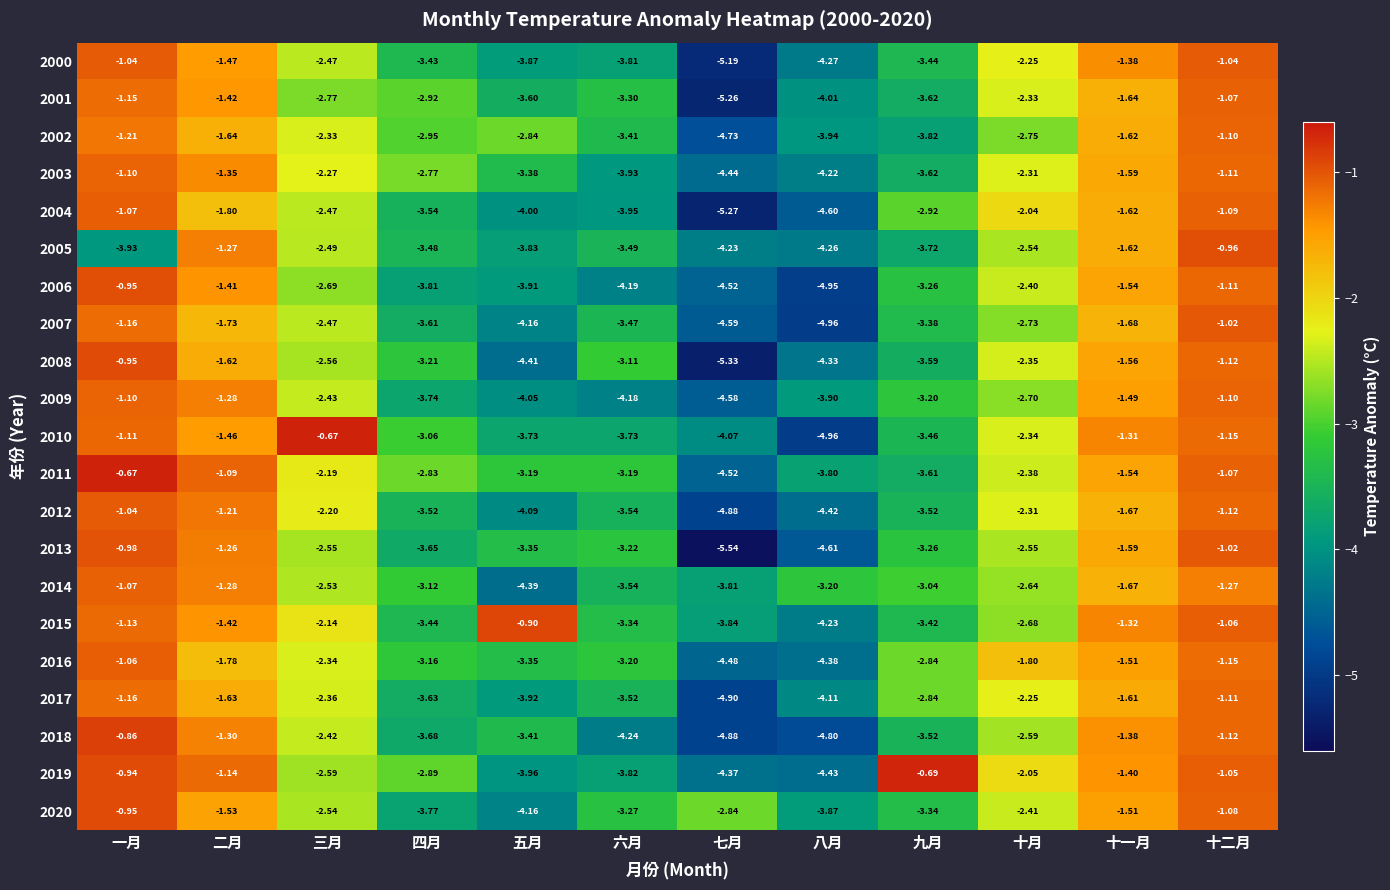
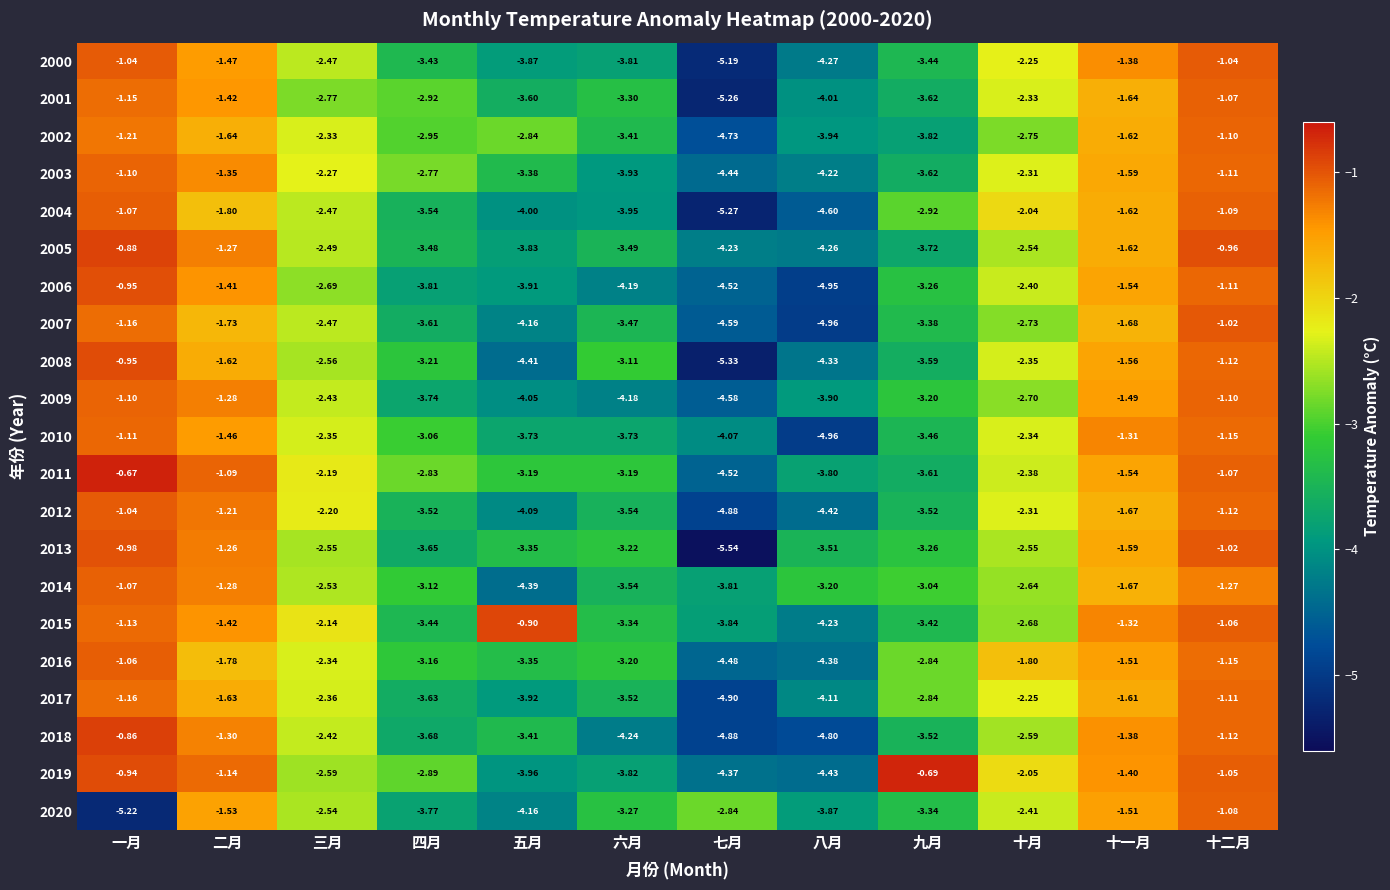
2005, 一月: -3.93 -> -0.88
2010, 三月: -0.67 -> -2.35
2013, 八月: -4.61 -> -3.51
2020, 一月: -0.95 -> -5.22
